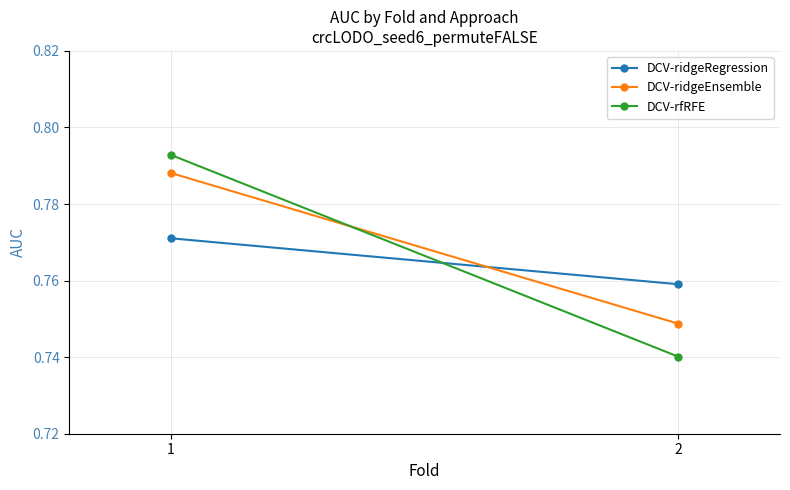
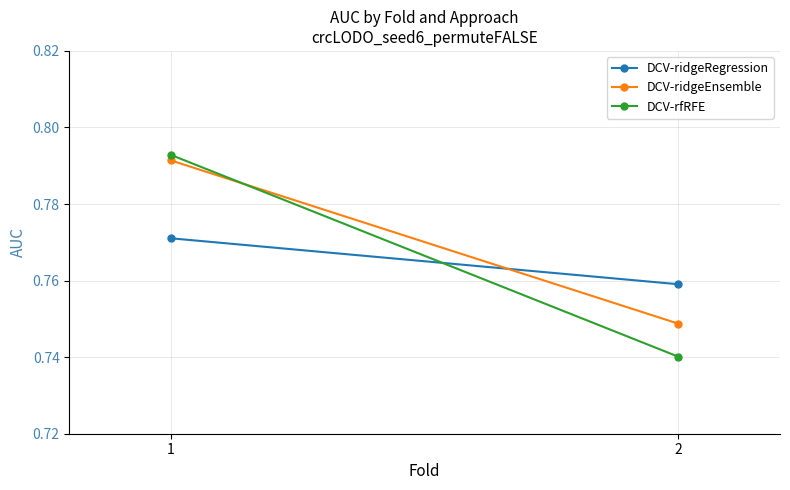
DCV-ridgeEnsemble, 1: 0.788 -> 0.791
